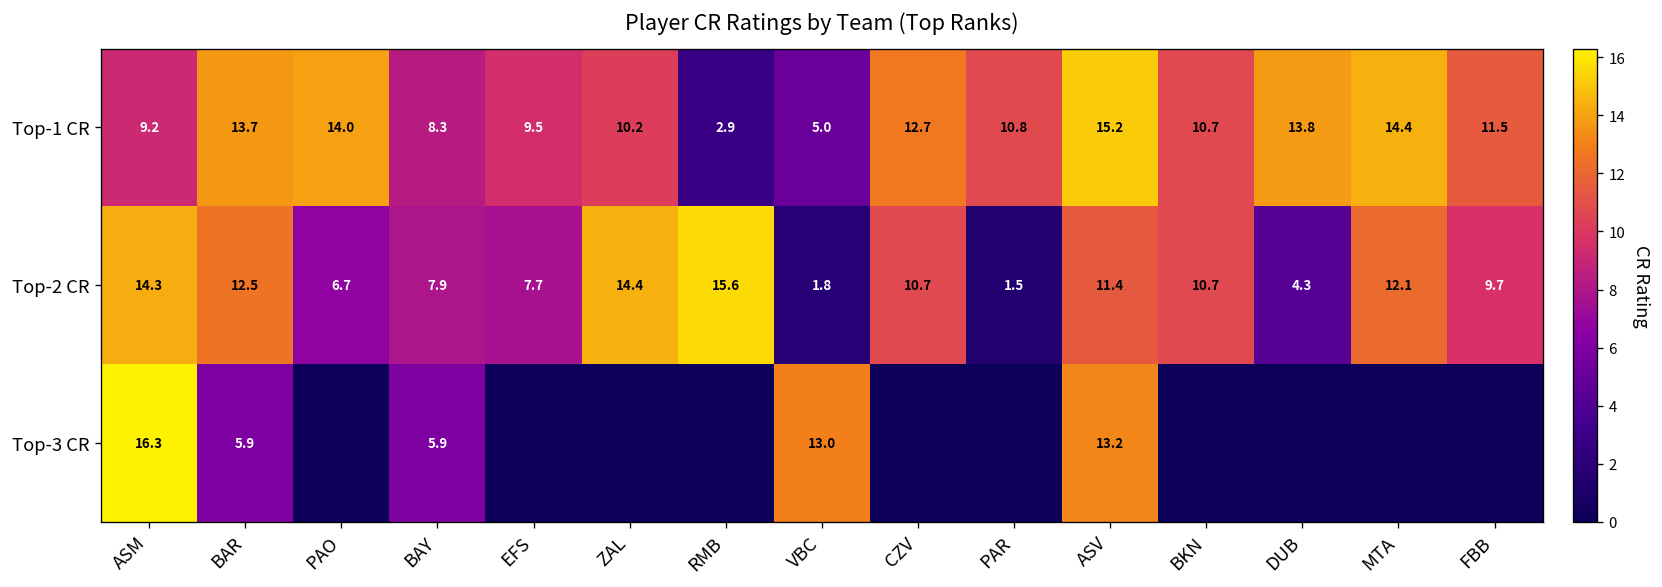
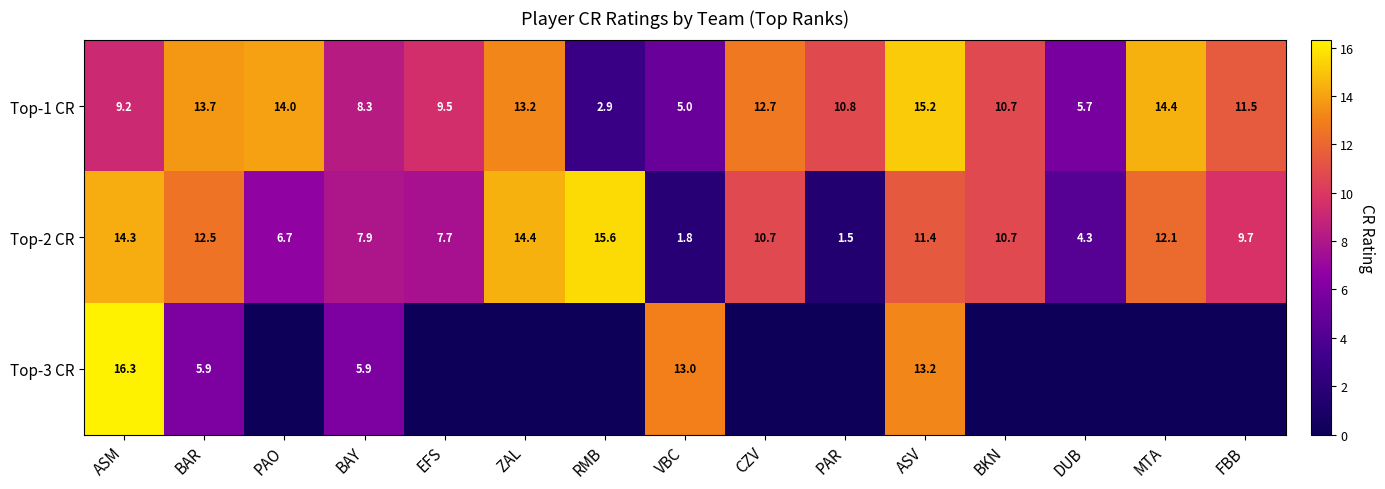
Top-1 CR, ZAL: 10.2 -> 13.2
Top-1 CR, DUB: 13.8 -> 5.7
